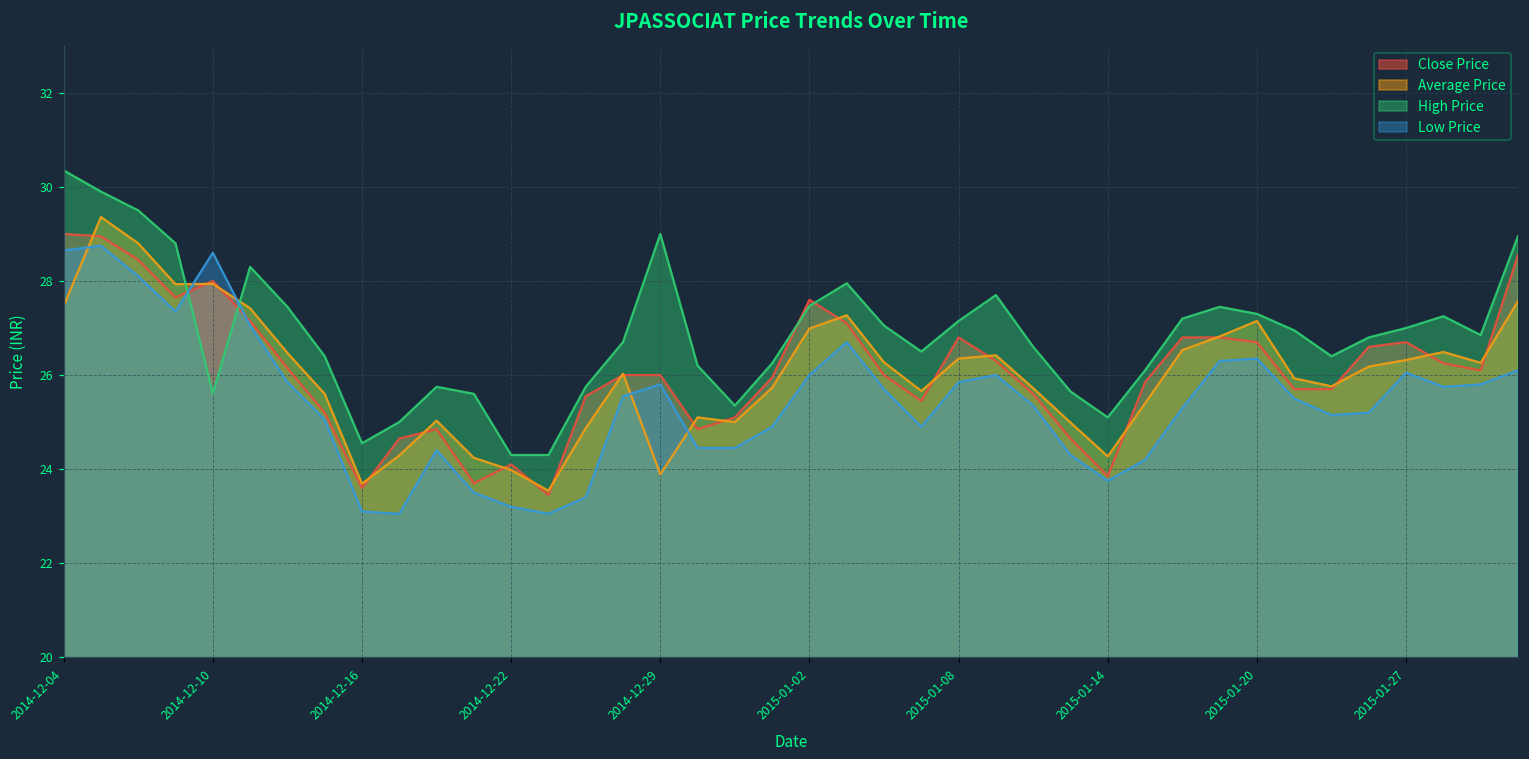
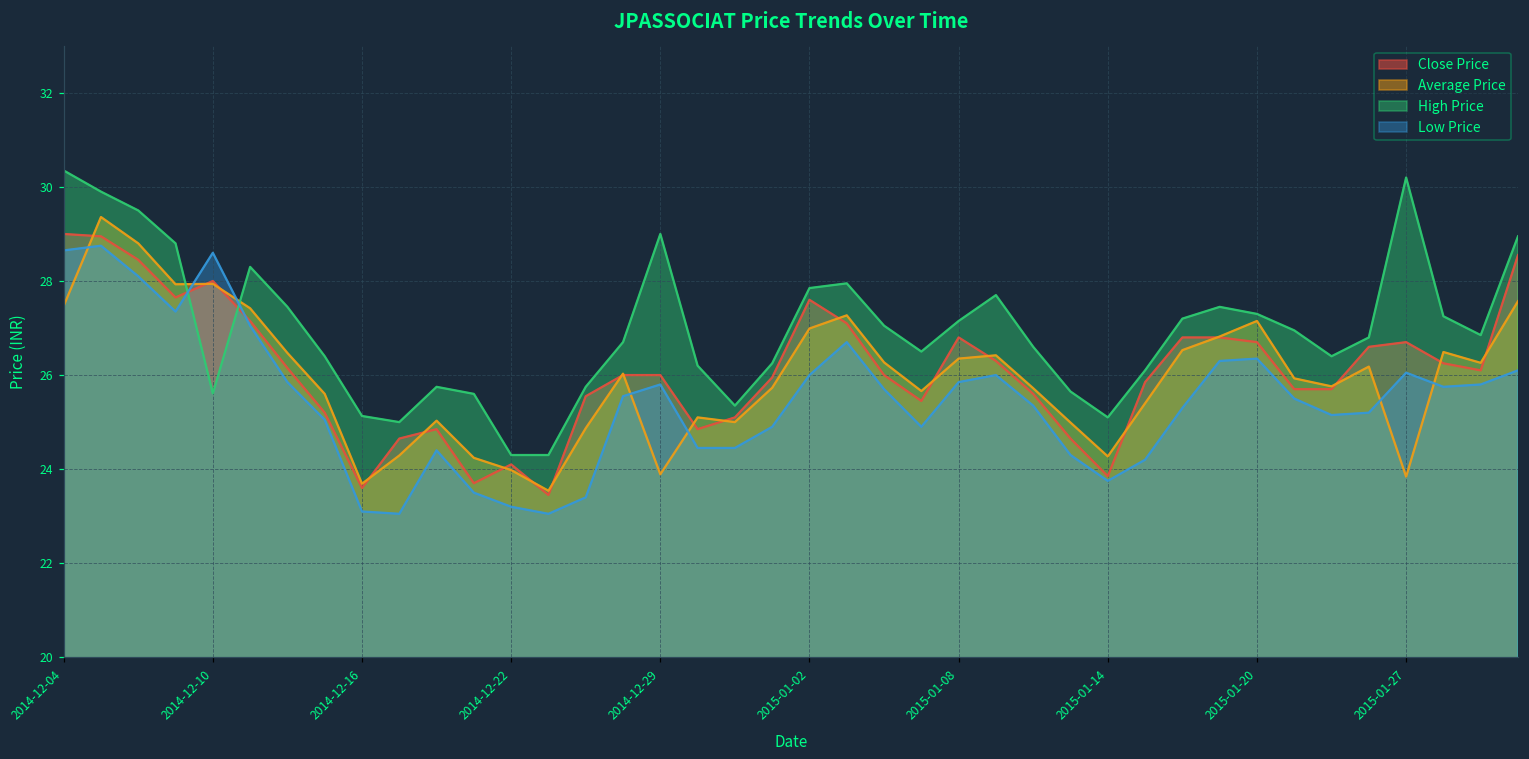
High Price, 2014-12-16: 24.6 -> 25.1
High Price, 2015-01-02: 27.5 -> 27.9
Average Price, 2015-01-27: 26.3 -> 23.8
High Price, 2015-01-27: 27.0 -> 30.2
